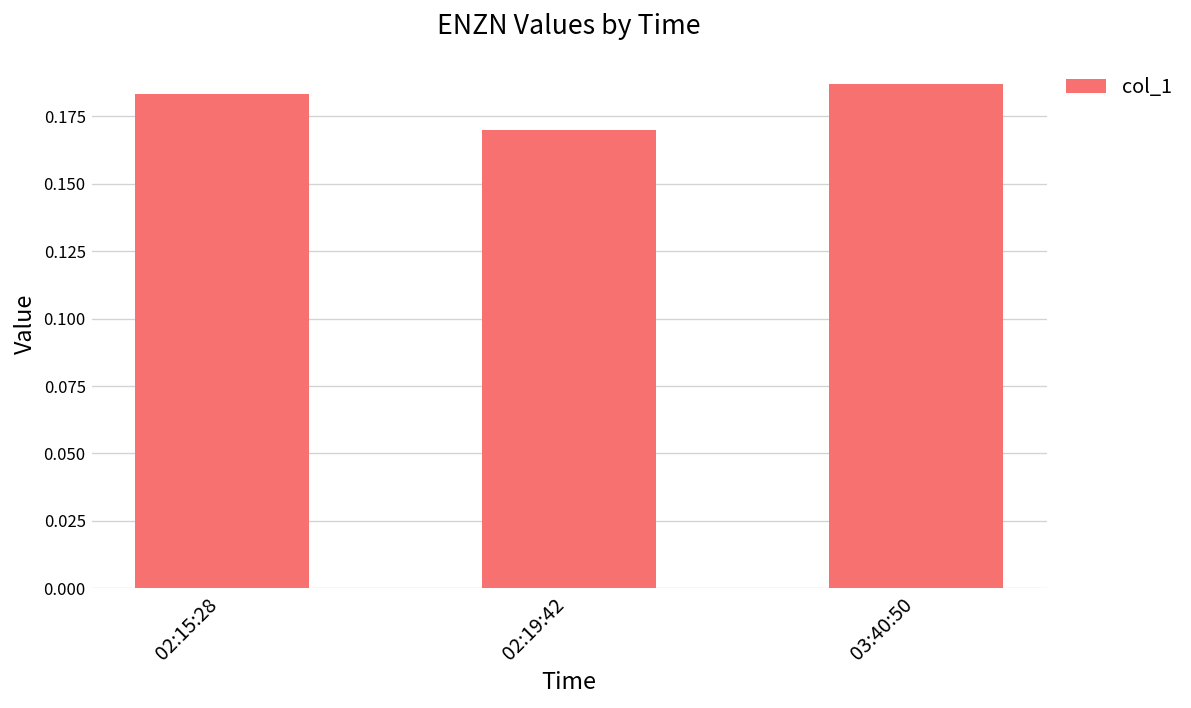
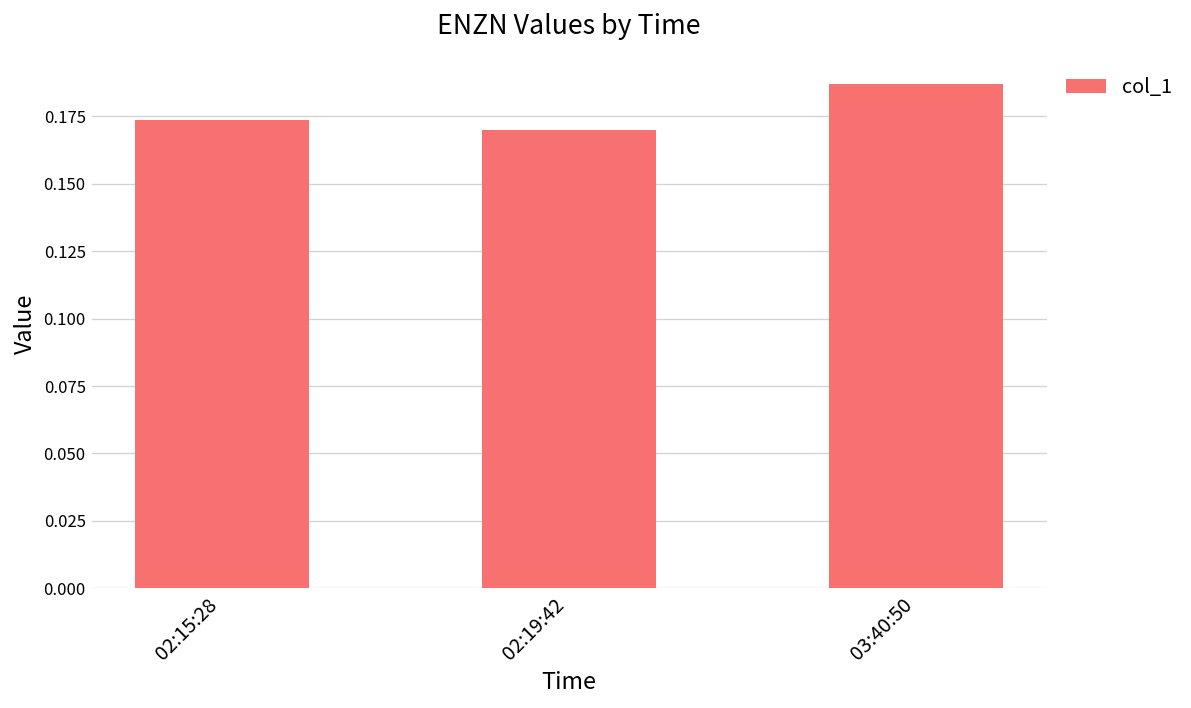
02:15:28: 0.183 -> 0.174
